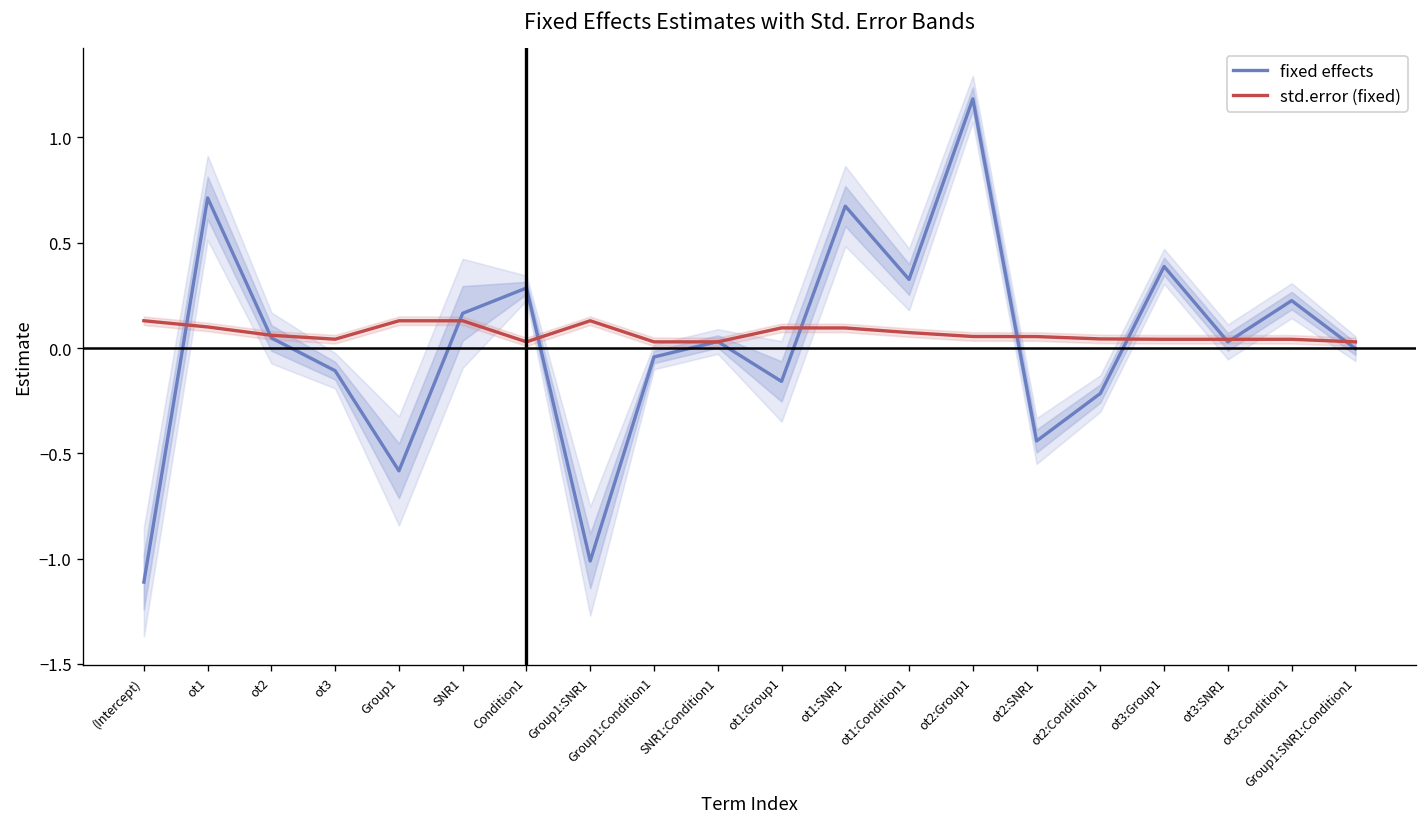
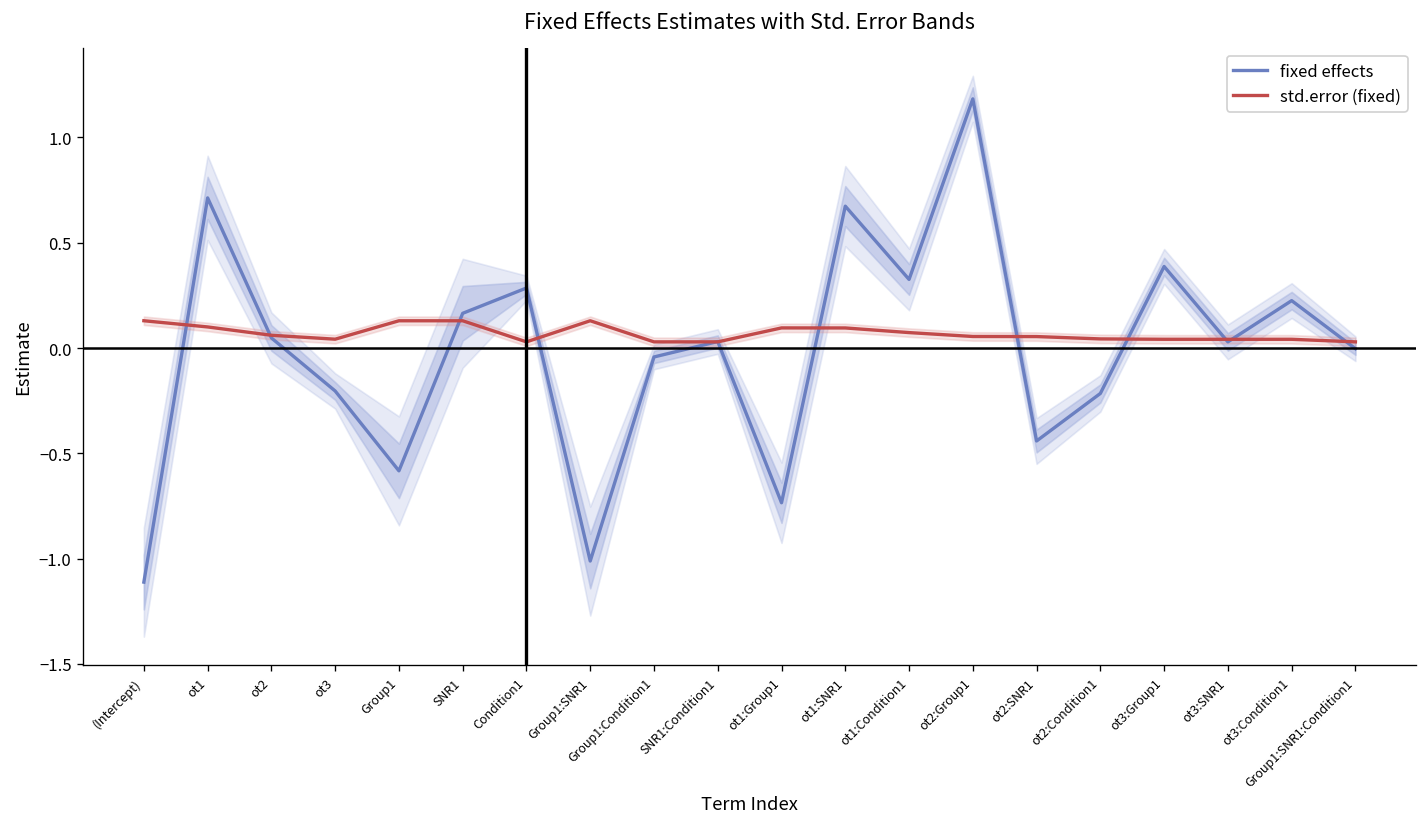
fixed effects, ot3: -0.11 -> -0.20
fixed effects, ot1:Group1: -0.16 -> -0.74
